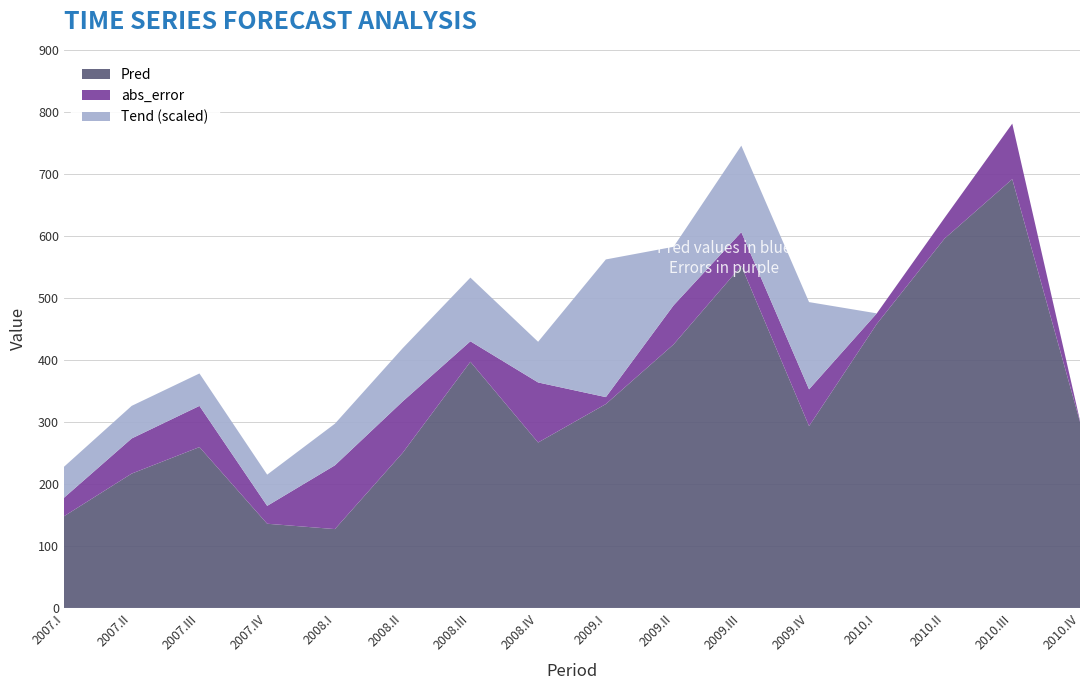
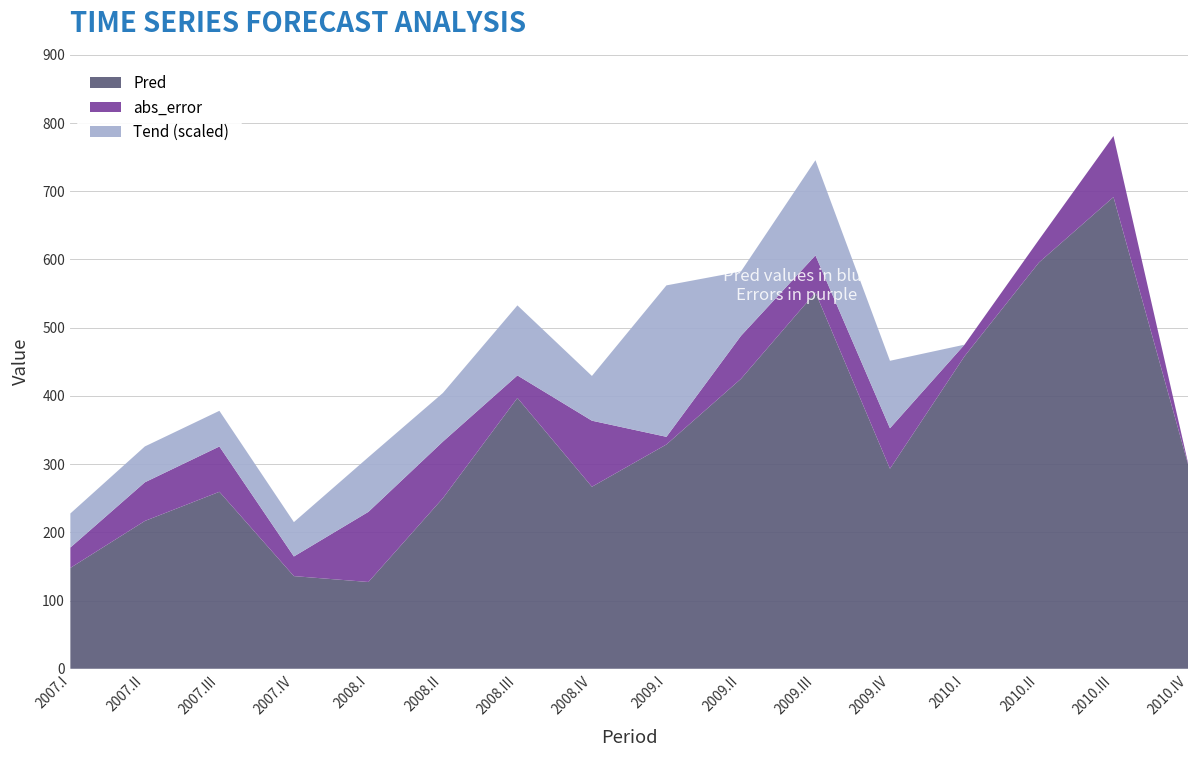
Tend (scaled), 2008.I: 70 -> 80
Tend (scaled), 2008.II: 90 -> 70
Tend (scaled), 2009.IV: 140 -> 100
